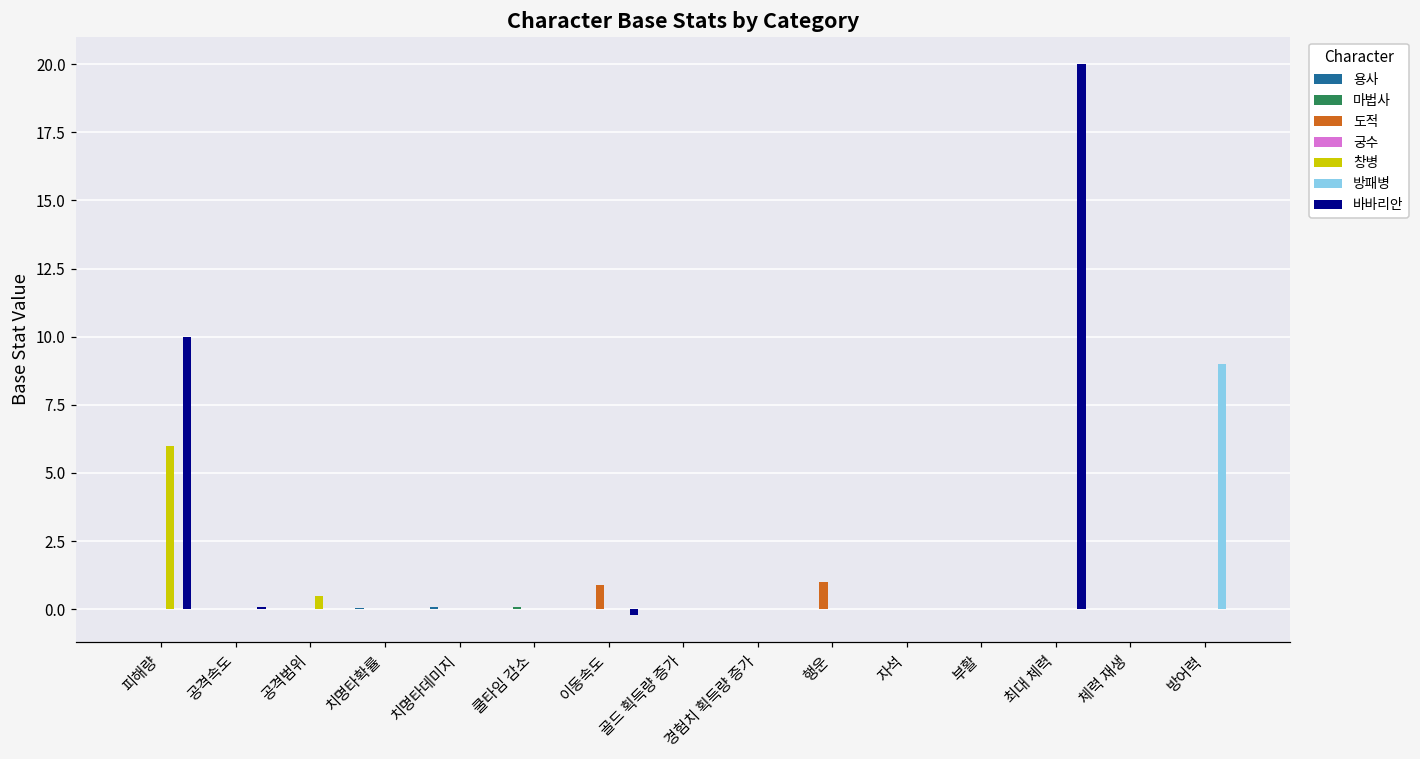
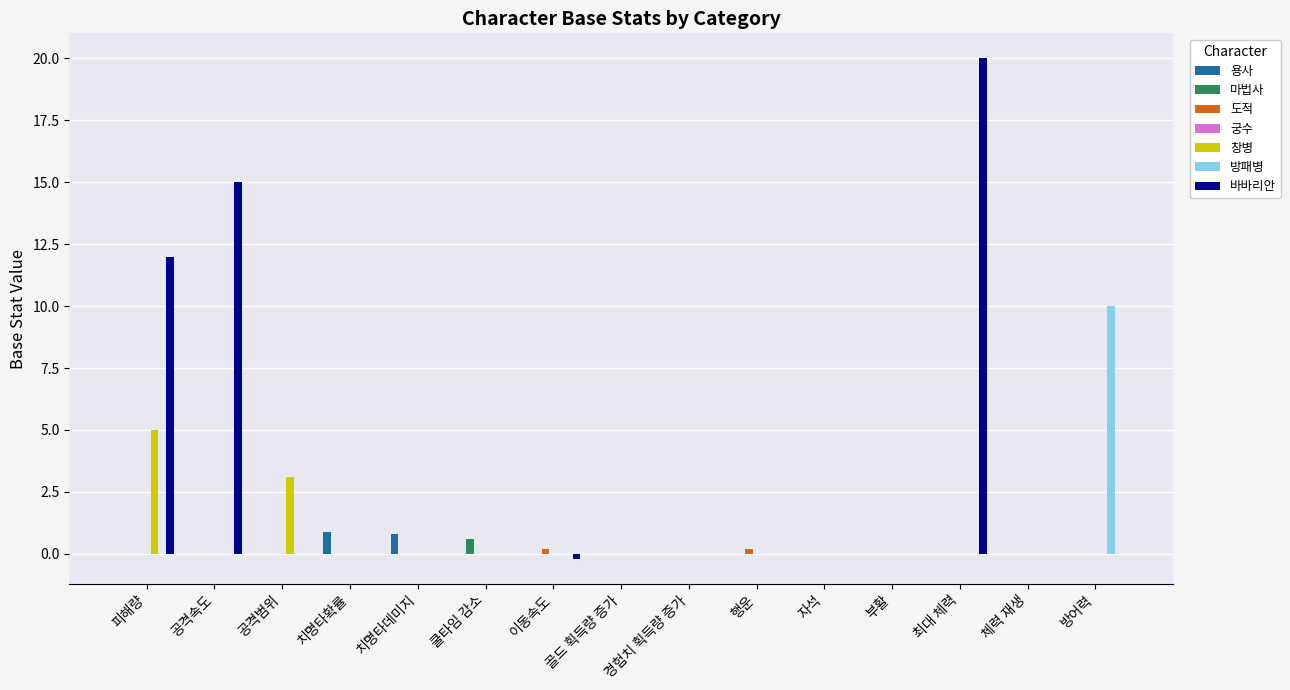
창병, 피해량: 6 -> 5
바바리안, 피해량: 10 -> 12
바바리안, 공격속도: 0.1 -> 15.0
창병, 공격범위: 0.5 -> 3.1
용사, 치명타확률: 0.1 -> 0.9
용사, 치명타데미지: 0.1 -> 0.8
마법사, 쿨타임 감소: 0.1 -> 0.6
도적, 이동속도: 0.9 -> 0.2
도적, 행운: 1.0 -> 0.2
방패병, 방어력: 9 -> 10
